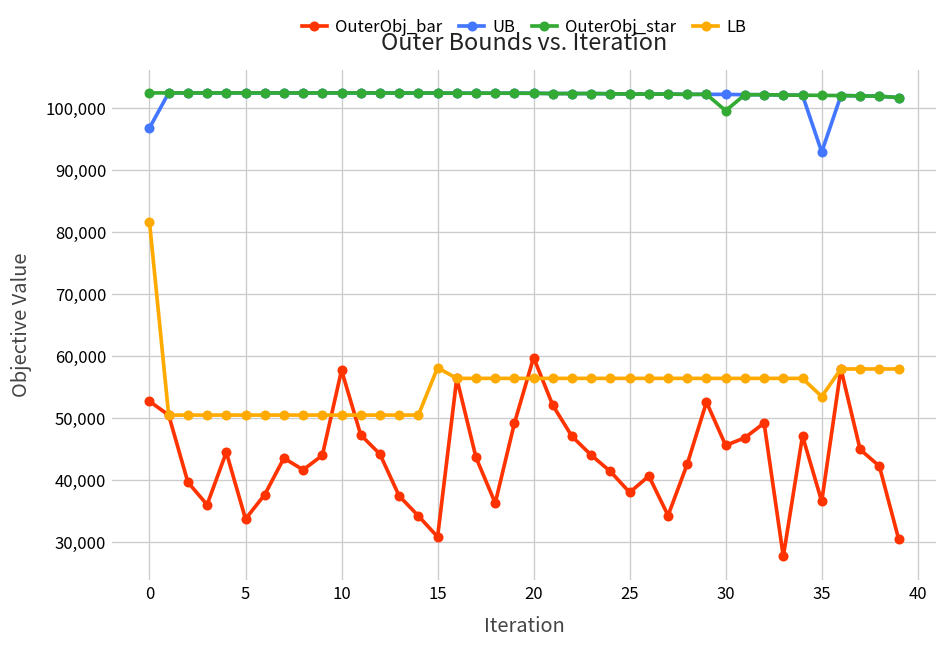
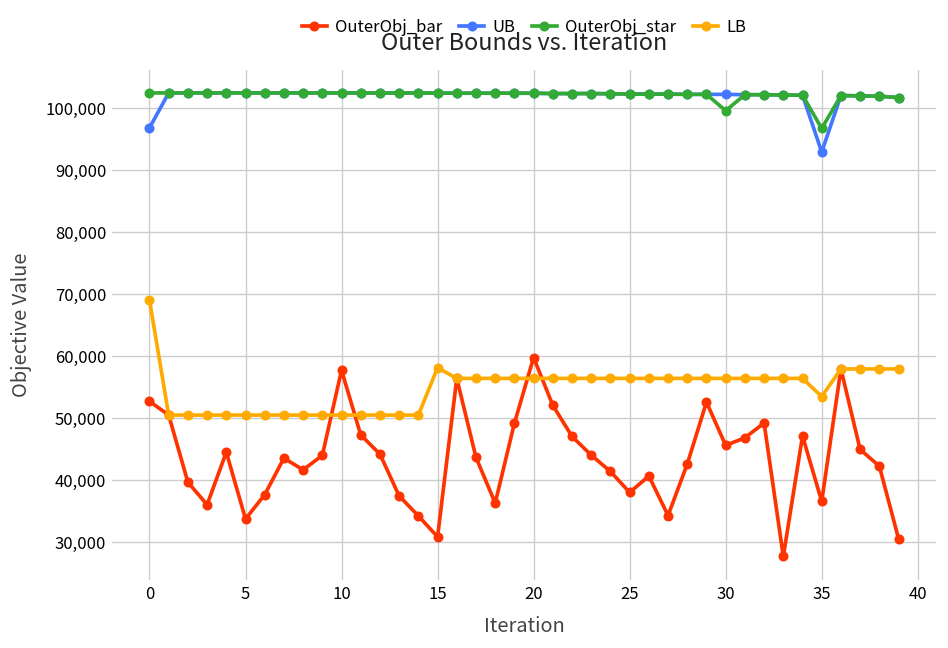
LB, 0: 82,000 -> 69,000
OuterObj_star, 35: 102,000 -> 97,000
